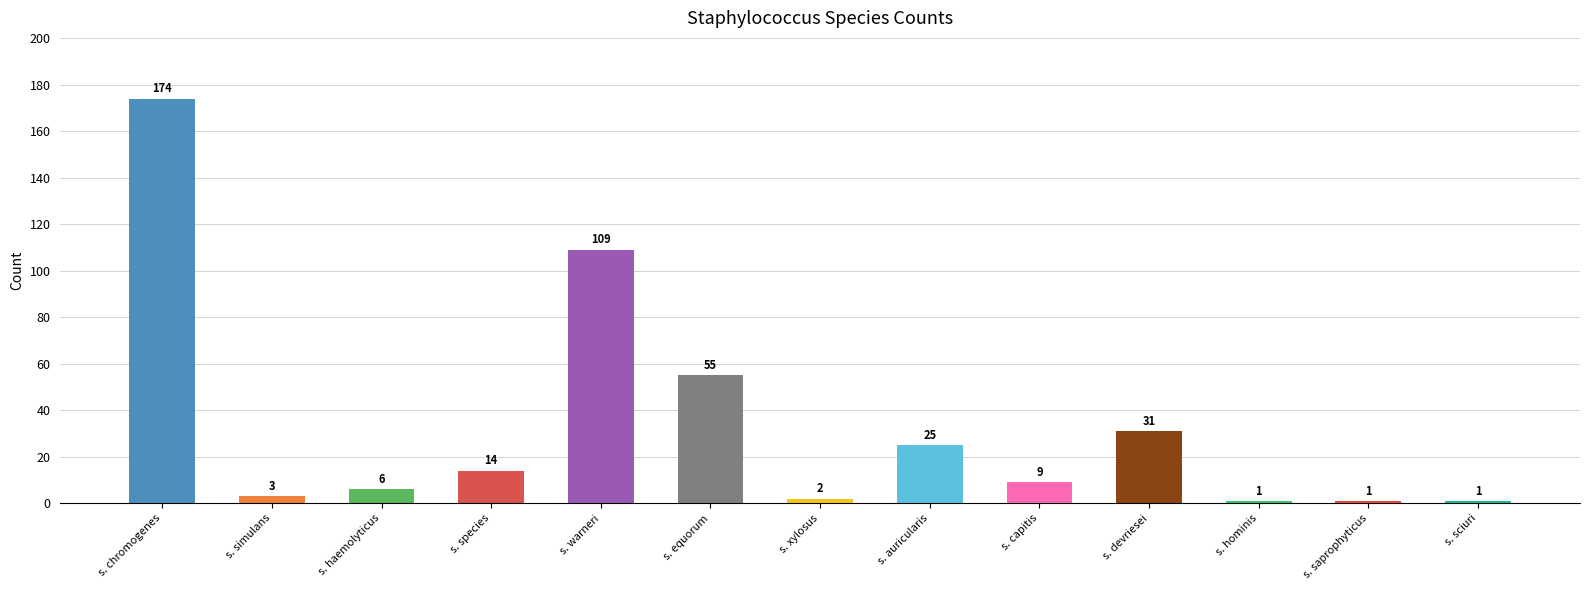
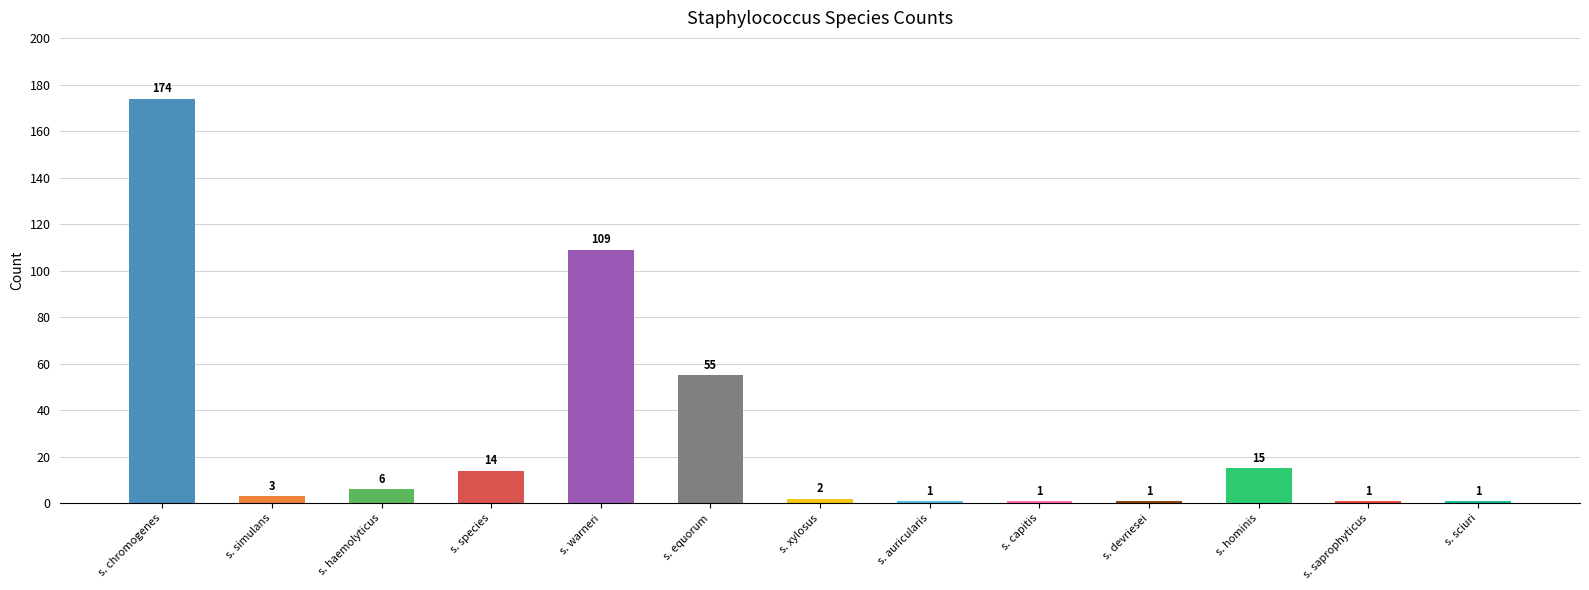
s. auricularis: 25 -> 1
s. capitis: 9 -> 1
s. devriesei: 31 -> 1
s. hominis: 1 -> 15
